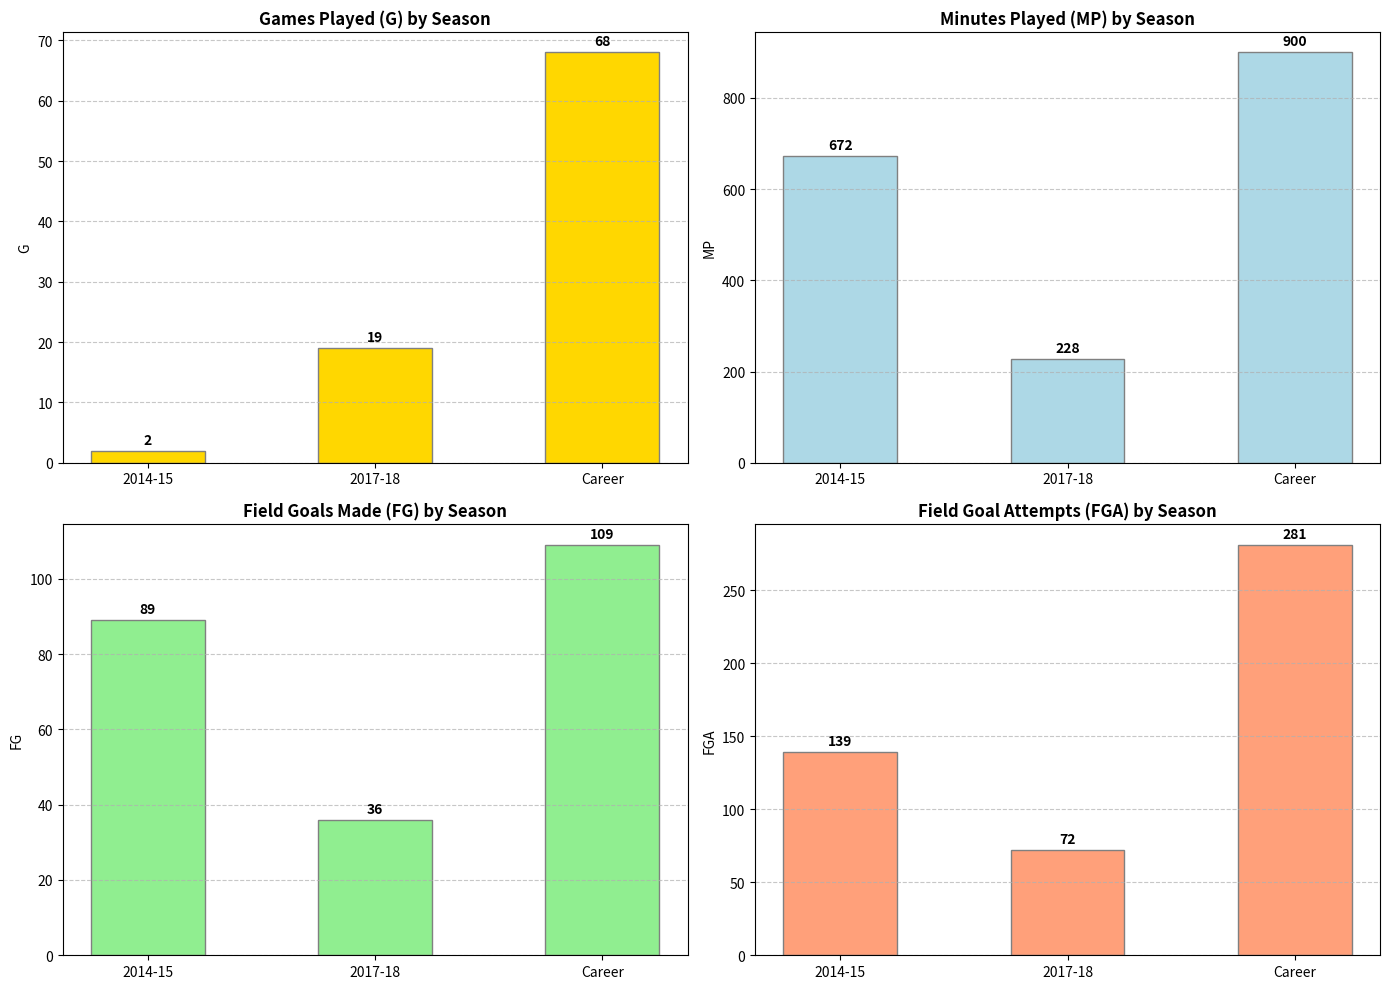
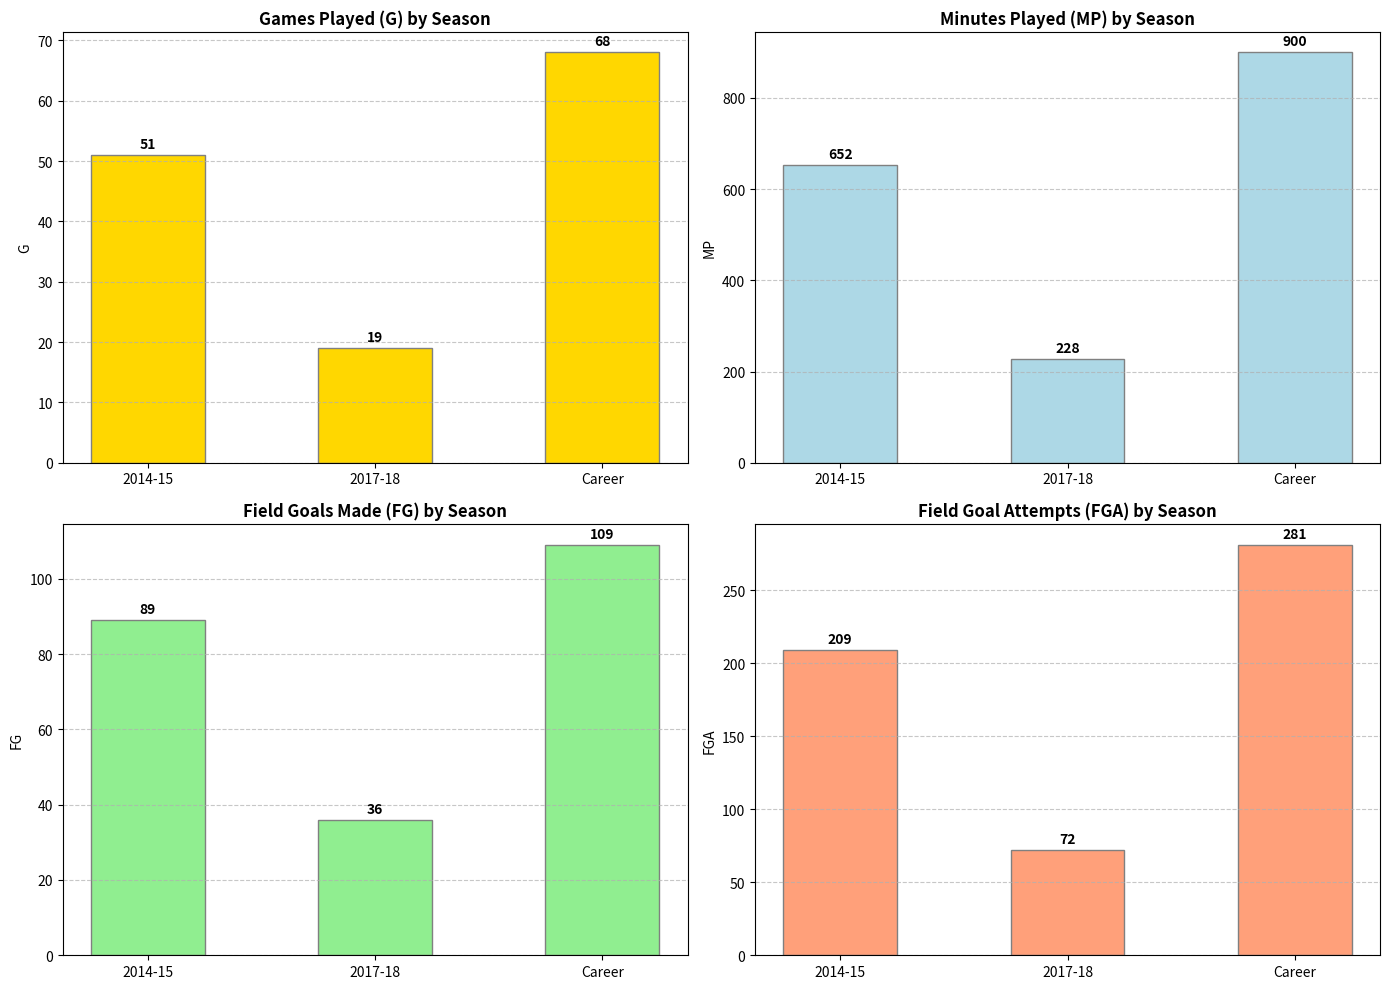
Games Played (G) by Season, 2014-15: 2 -> 51
Minutes Played (MP) by Season, 2014-15: 672 -> 652
Field Goal Attempts (FGA) by Season, 2014-15: 139 -> 209
